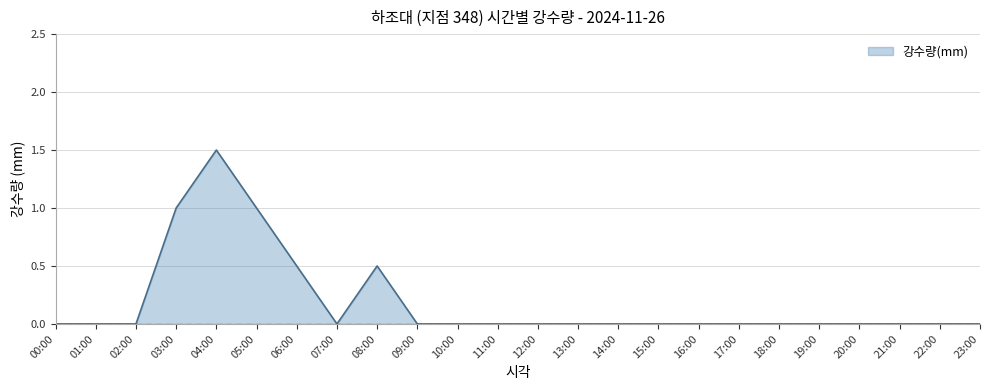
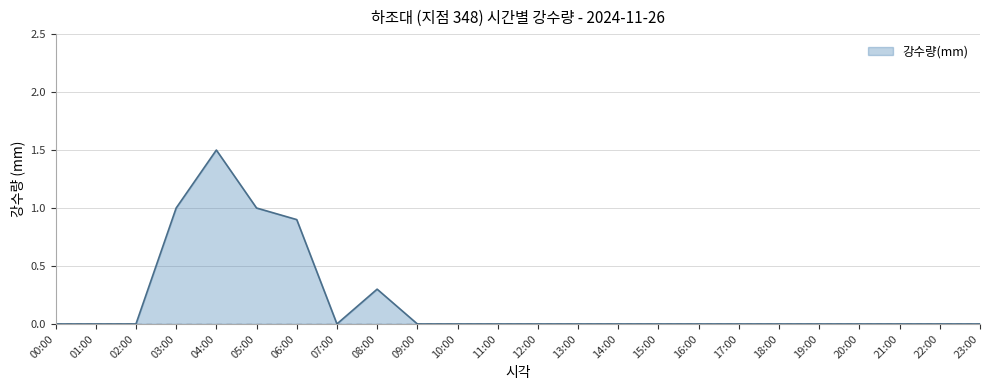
06:00: 0.5 -> 0.9
08:00: 0.5 -> 0.3
